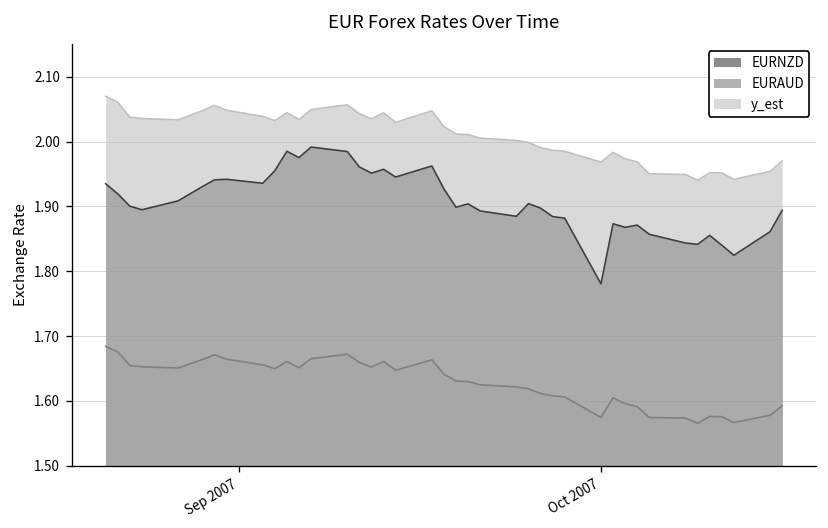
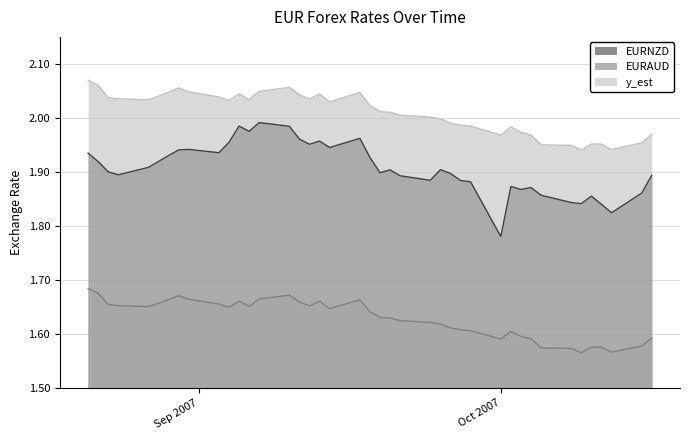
EURAUD, Oct 2007: 1.57 -> 1.59
